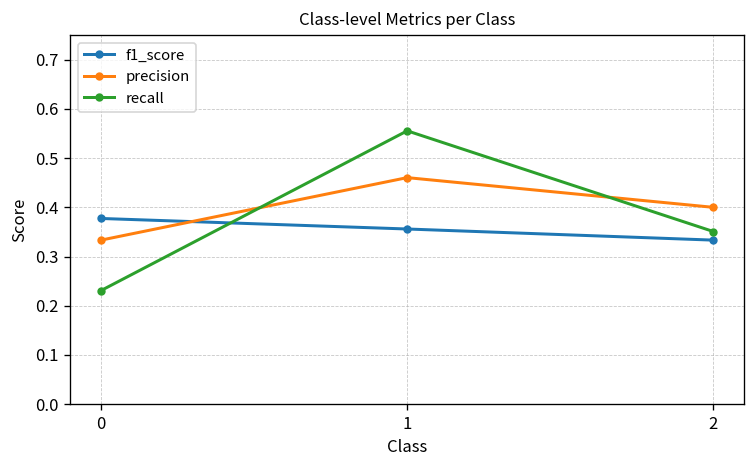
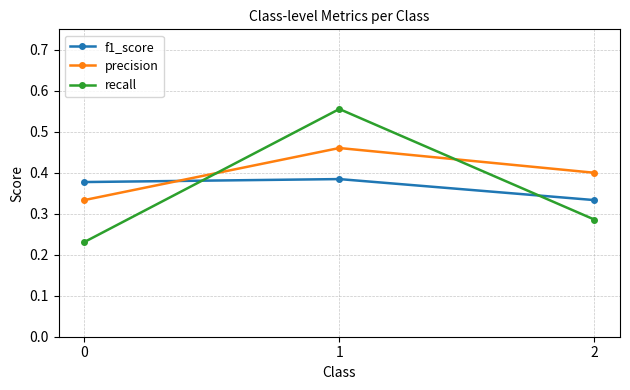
f1_score, 1: 0.36 -> 0.38
recall, 2: 0.35 -> 0.29
